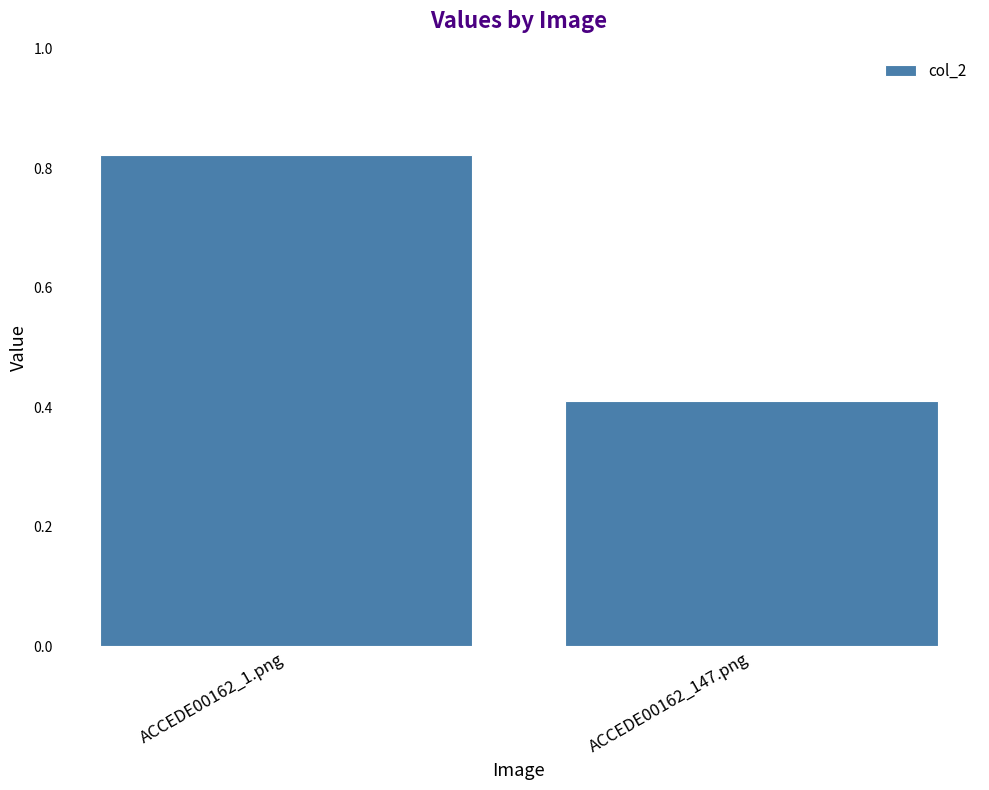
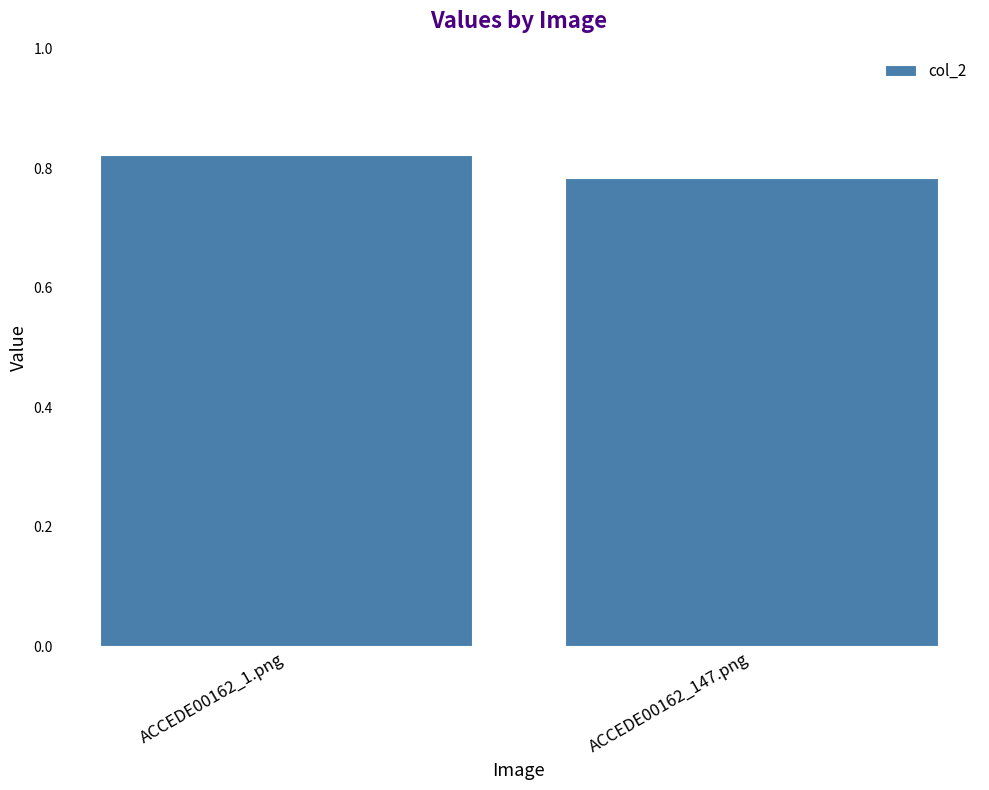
ACCEDE00162_147.png: 0.41 -> 0.78
